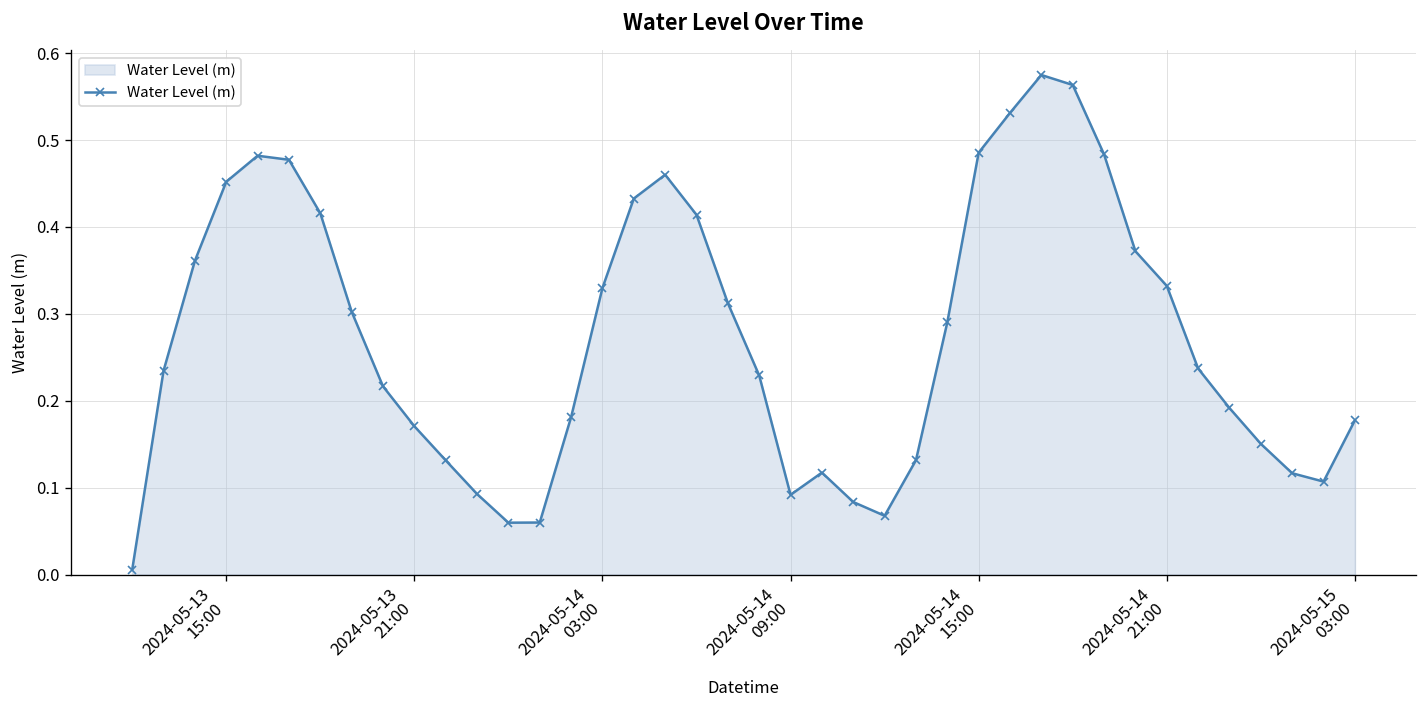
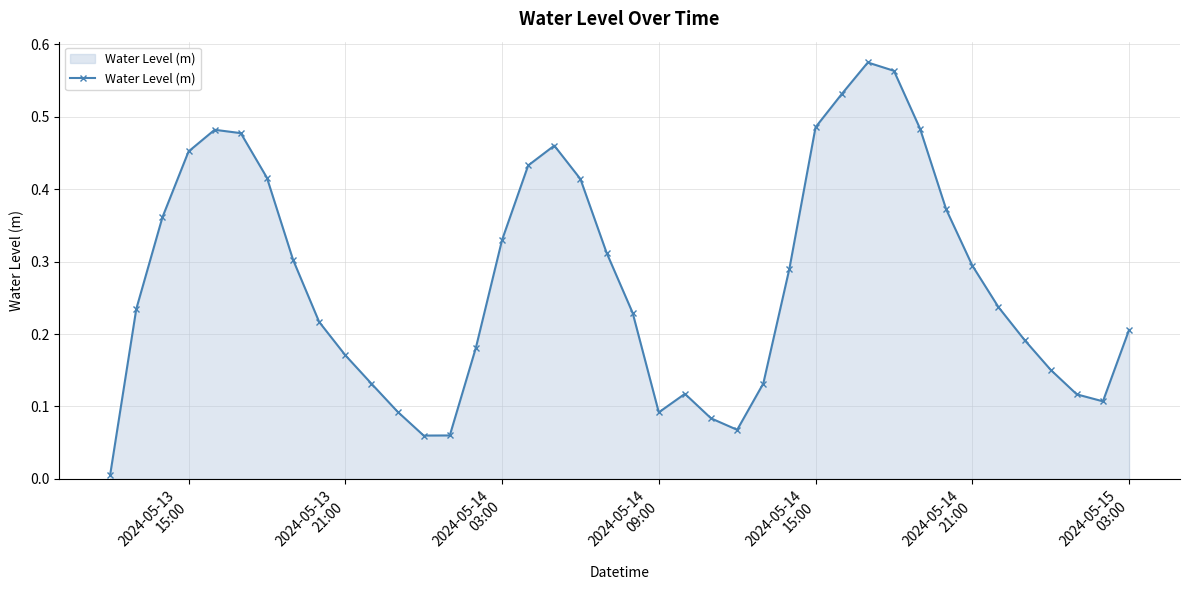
2024-05-14 21:00: 0.33 -> 0.29
2024-05-15 03:00: 0.18 -> 0.21
